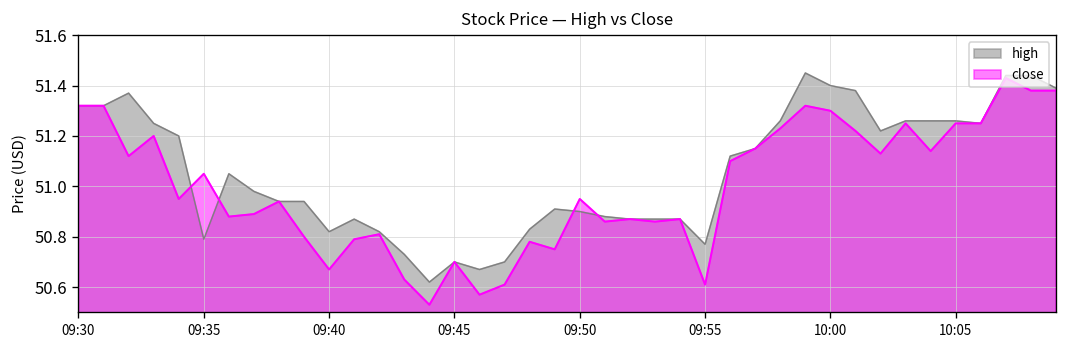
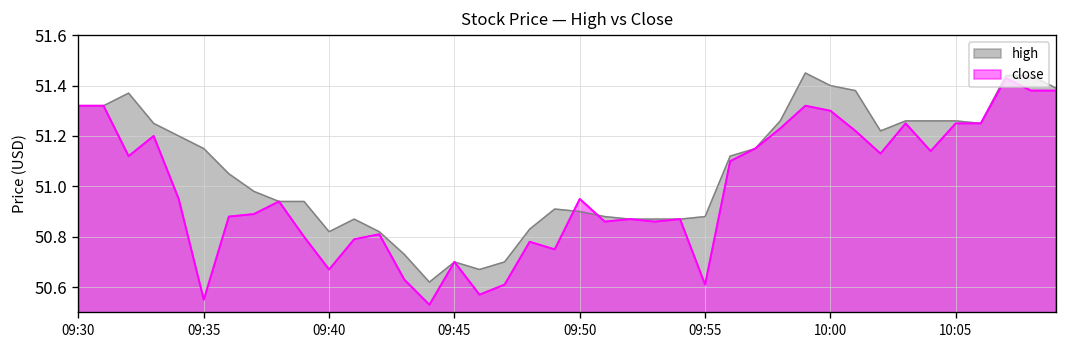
high, 09:35: 50.79 -> 51.15
close, 09:35: 51.05 -> 50.55
high, 09:55: 50.77 -> 50.88
